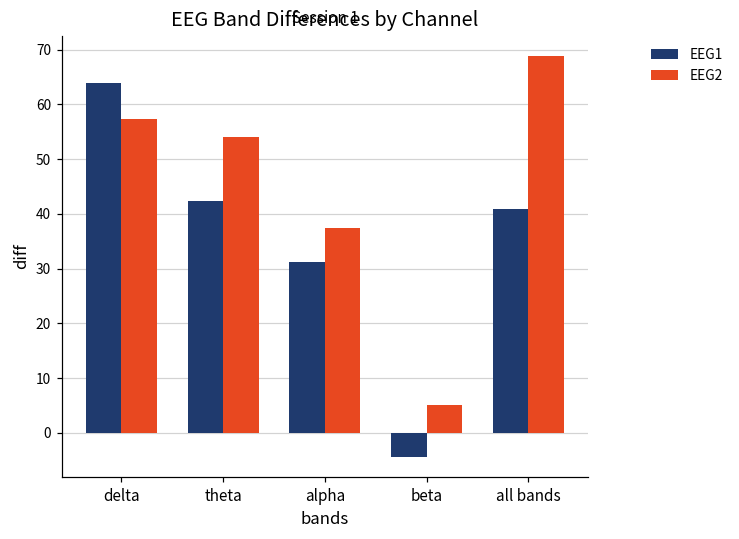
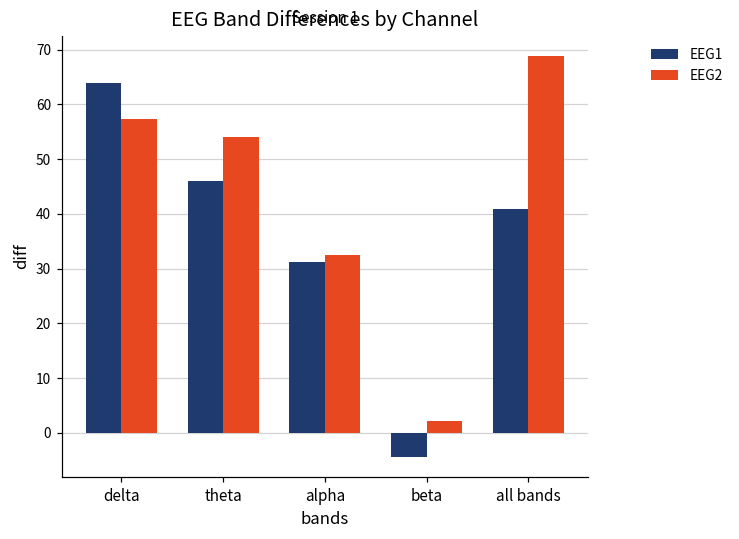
EEG1, theta: 42 -> 46
EEG2, alpha: 37 -> 32
EEG2, beta: 5 -> 2
